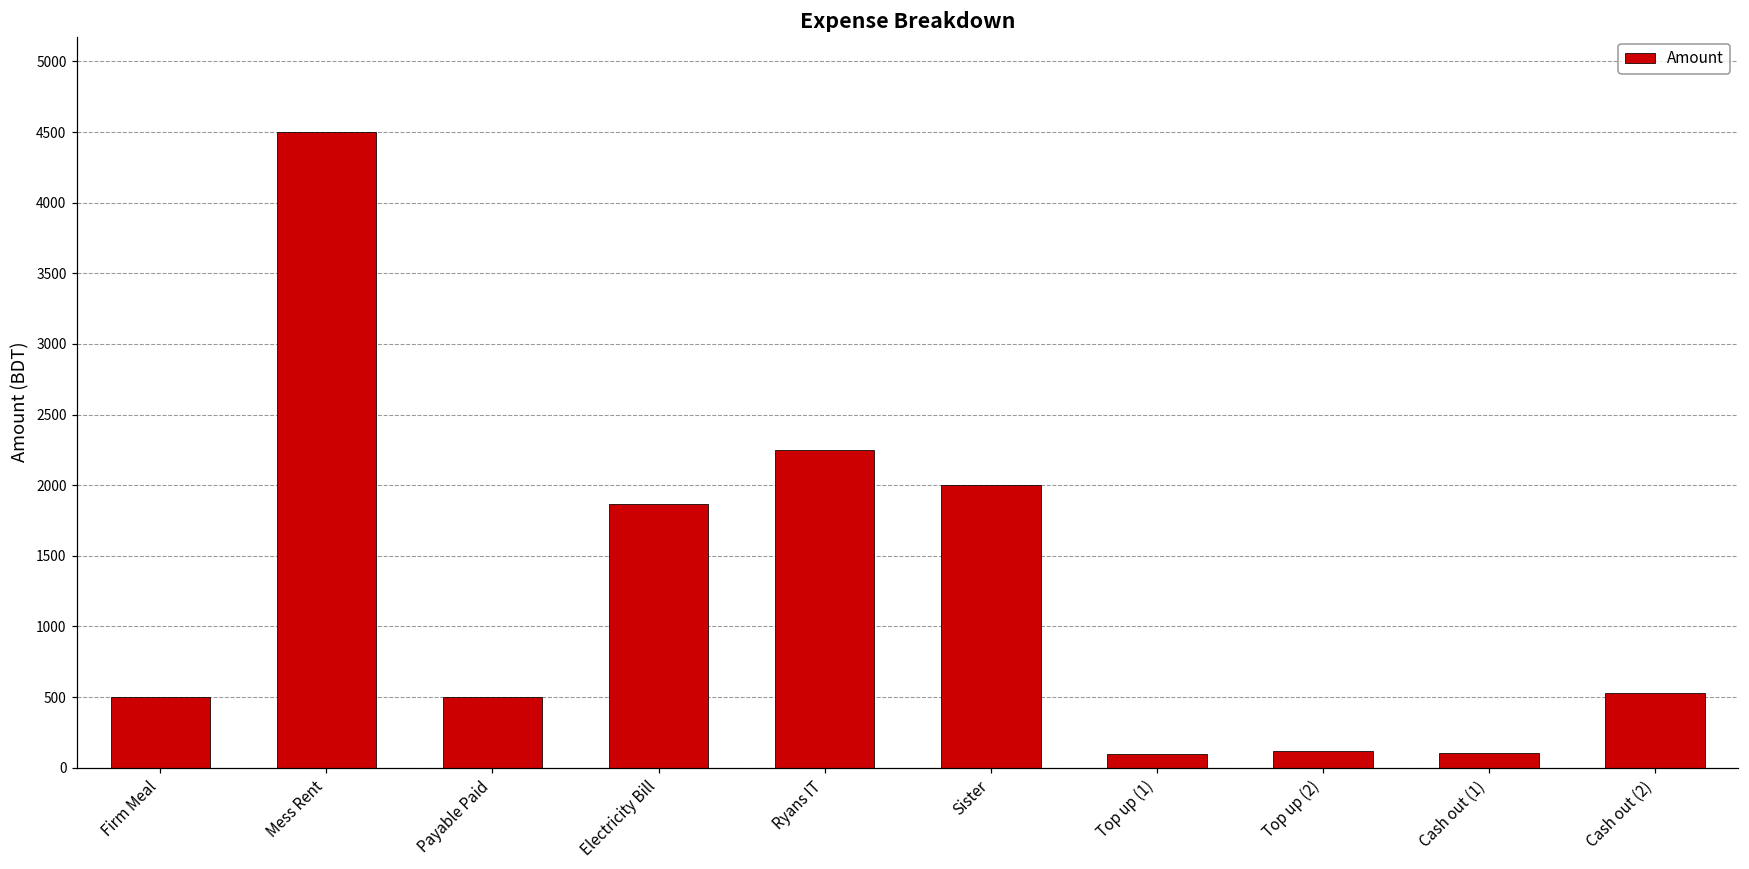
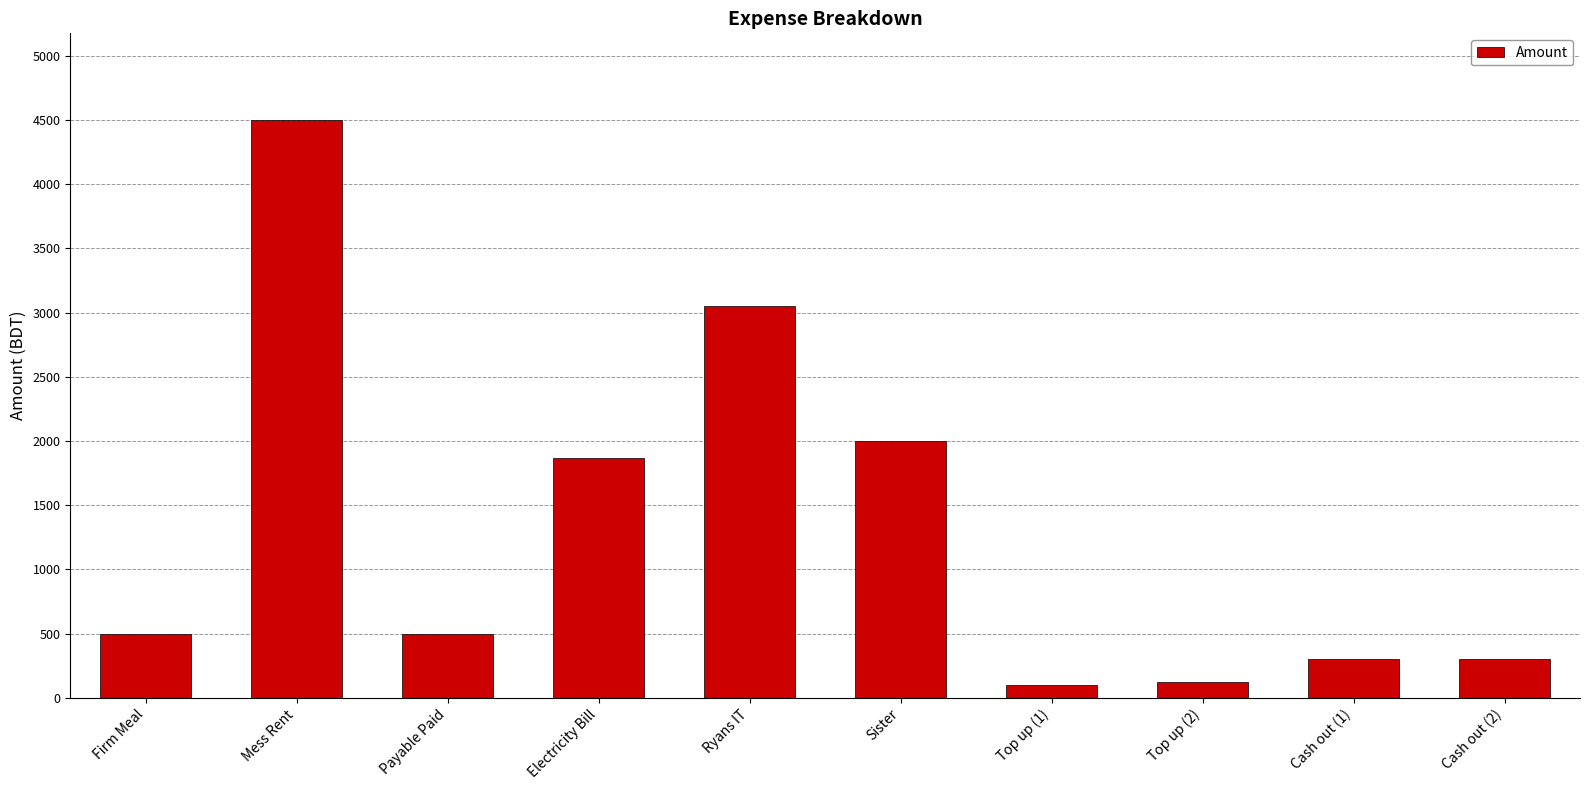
Ryans IT: 2250 -> 3050
Cash out (1): 100 -> 300
Cash out (2): 530 -> 300
